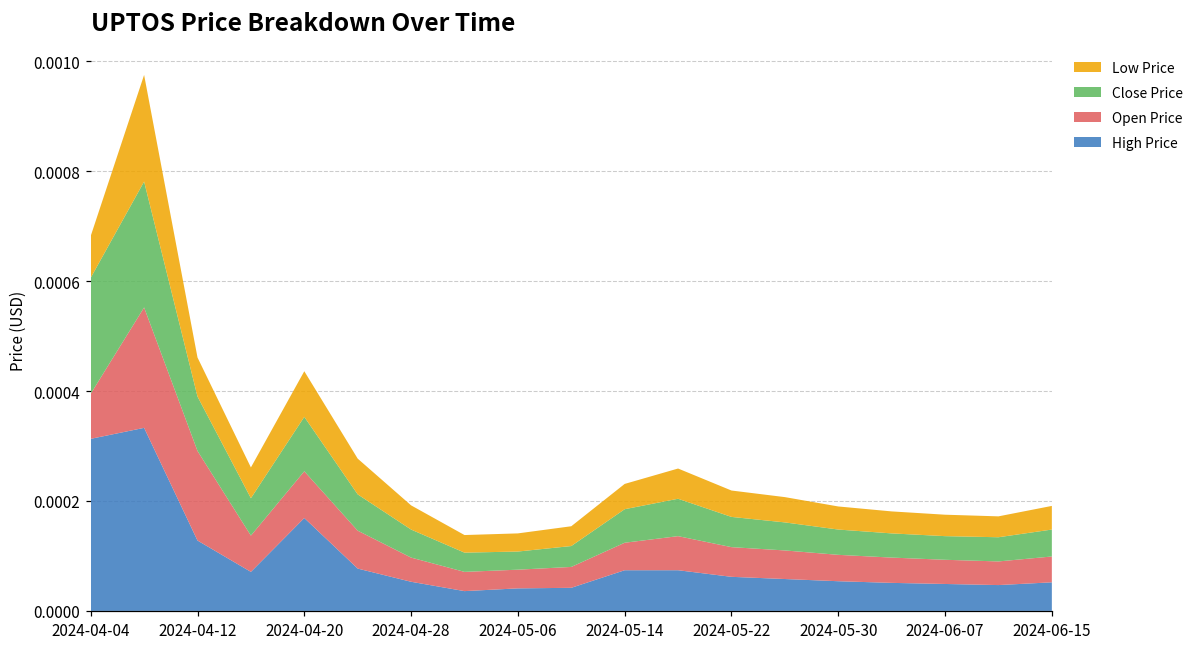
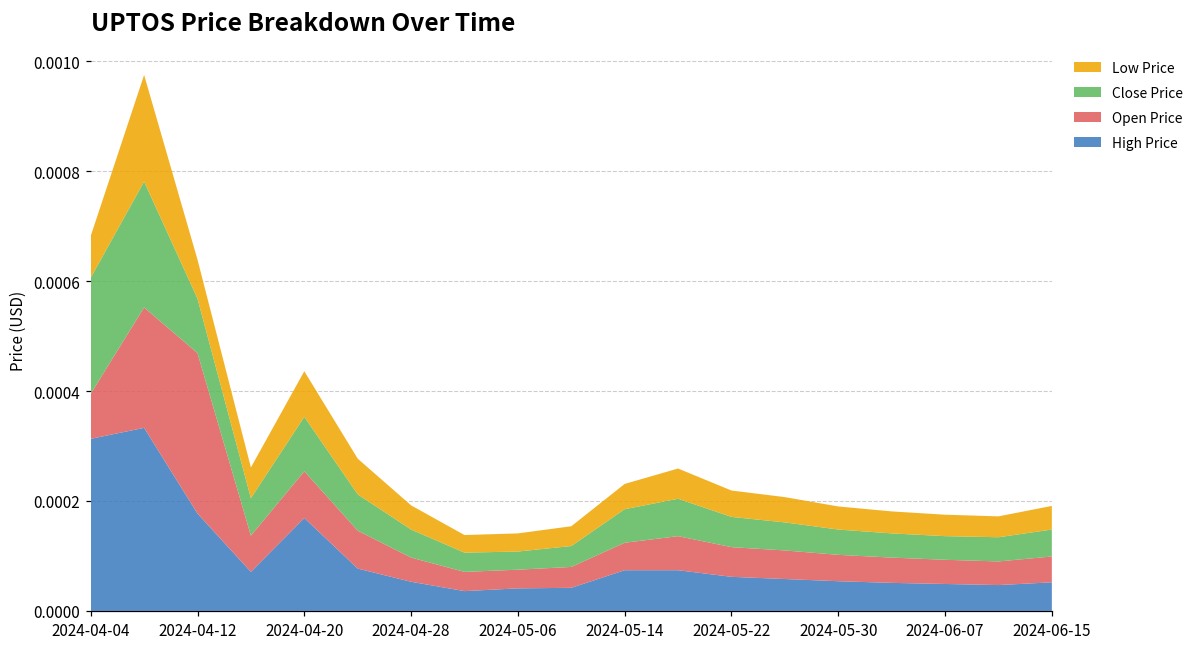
High Price, 2024-04-12: 0.00013 -> 0.00018
Open Price, 2024-04-12: 0.00016 -> 0.00029
